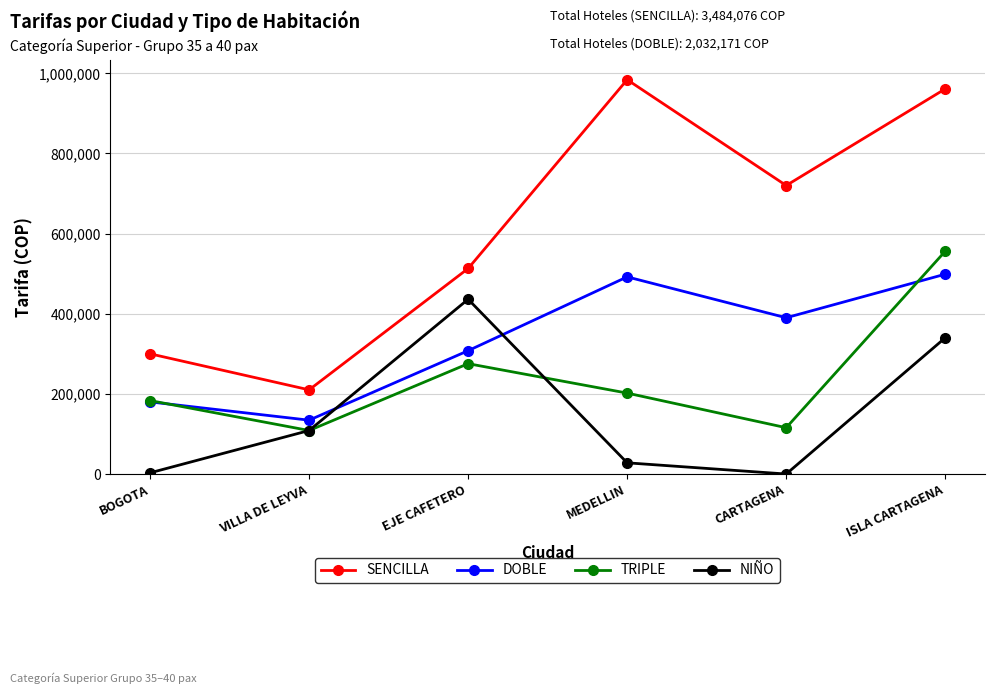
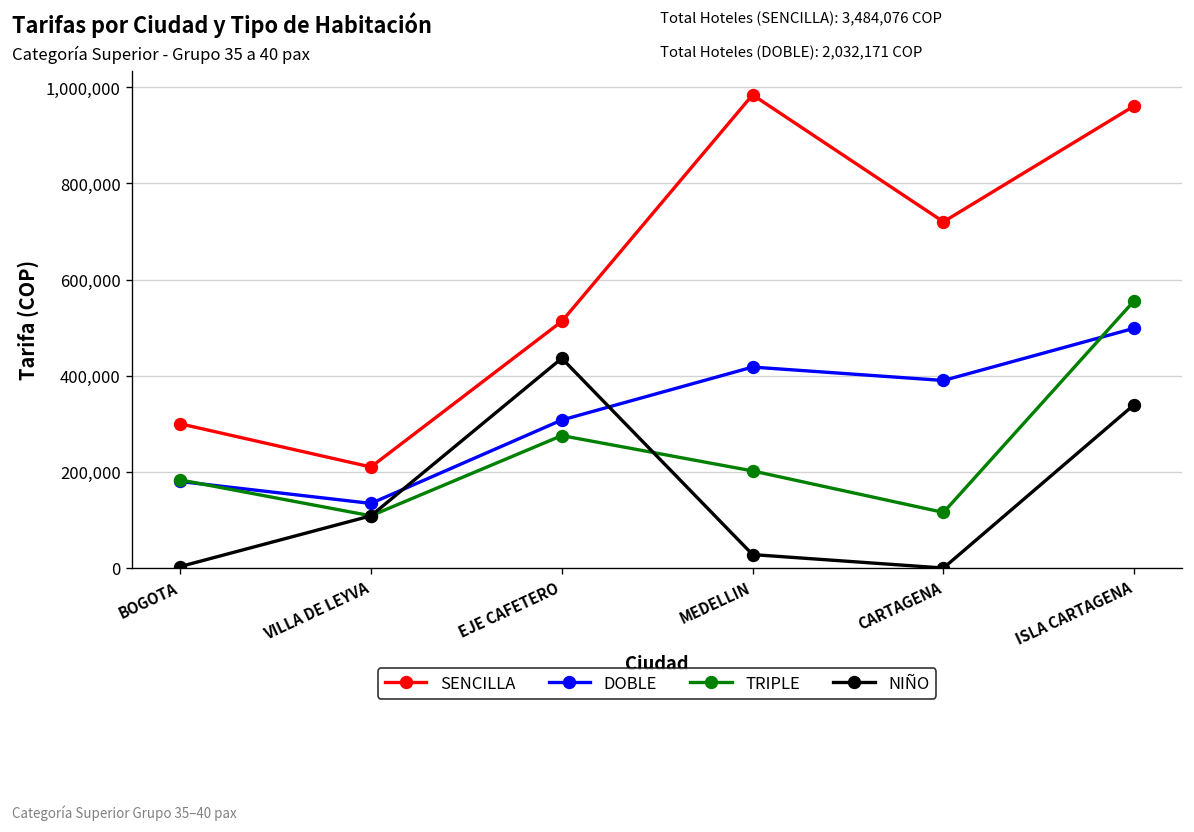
DOBLE, MEDELLIN: 490,000 -> 420,000
